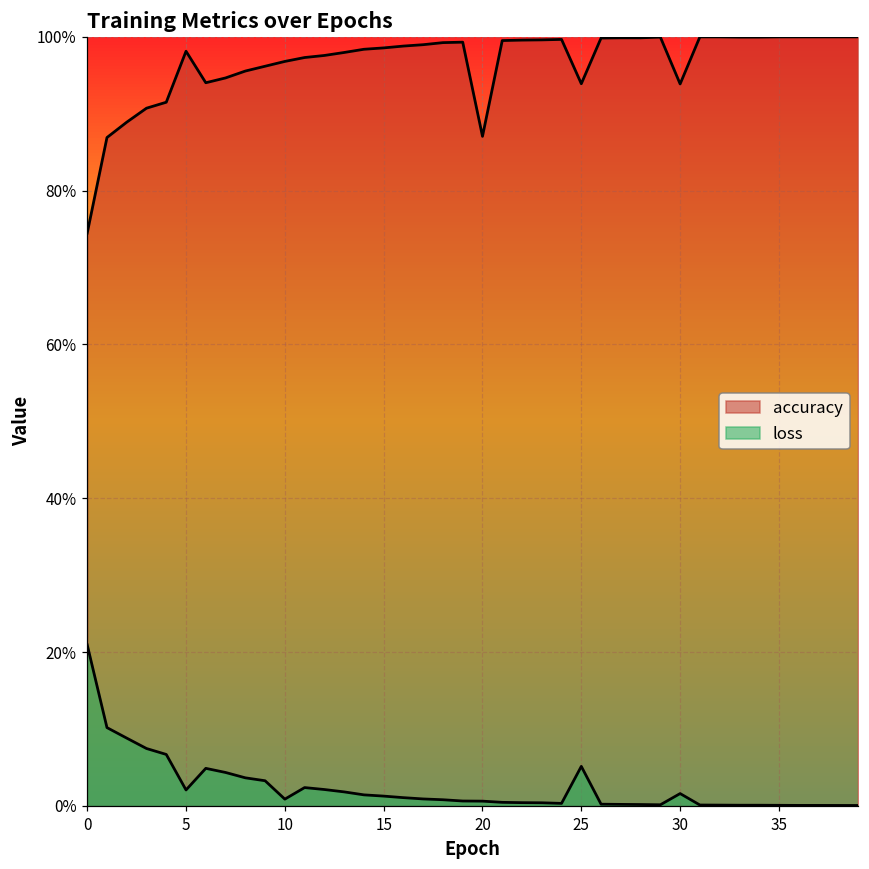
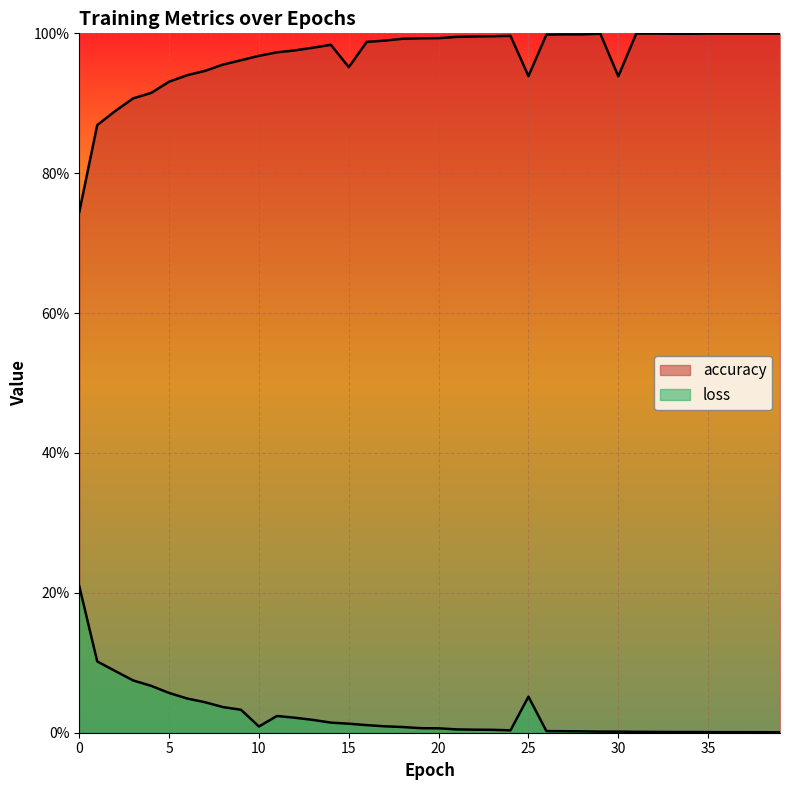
accuracy, 5: 98% -> 93%
loss, 5: 2% -> 6%
accuracy, 15: 99% -> 95%
accuracy, 20: 87% -> 99%
loss, 30: 2% -> 0%
